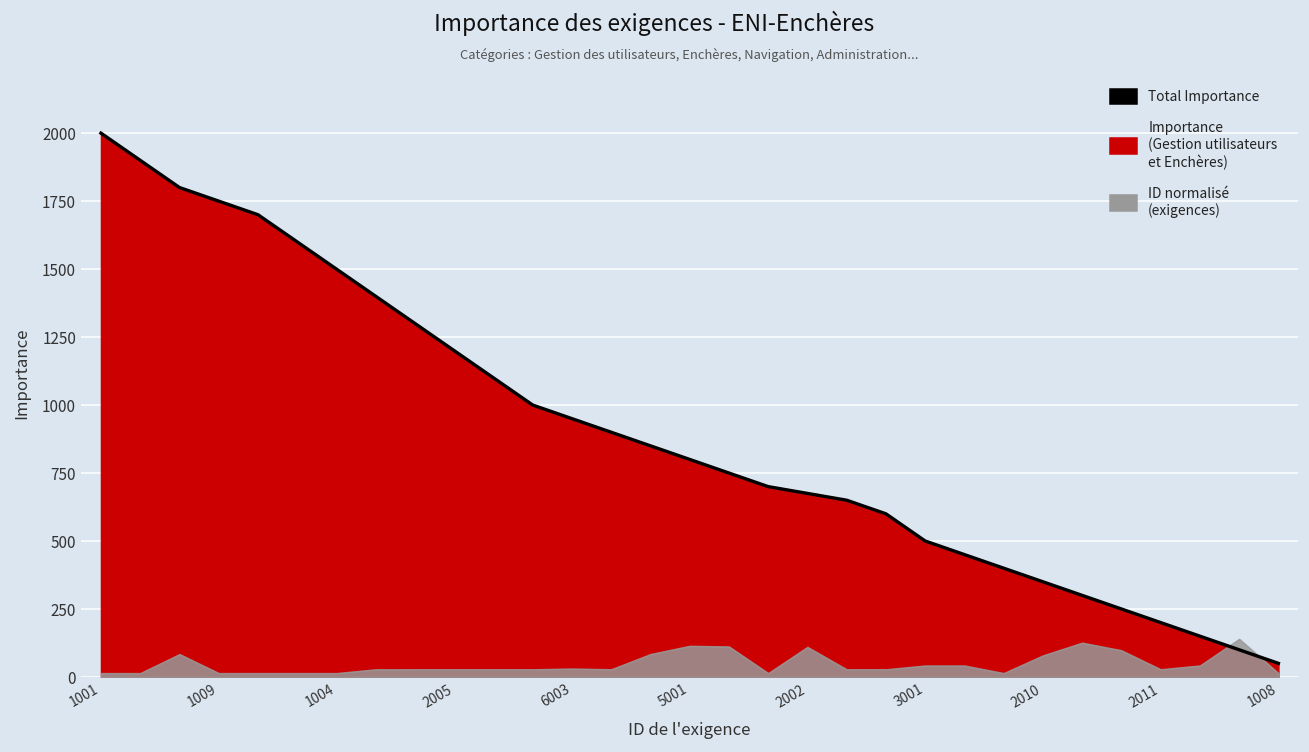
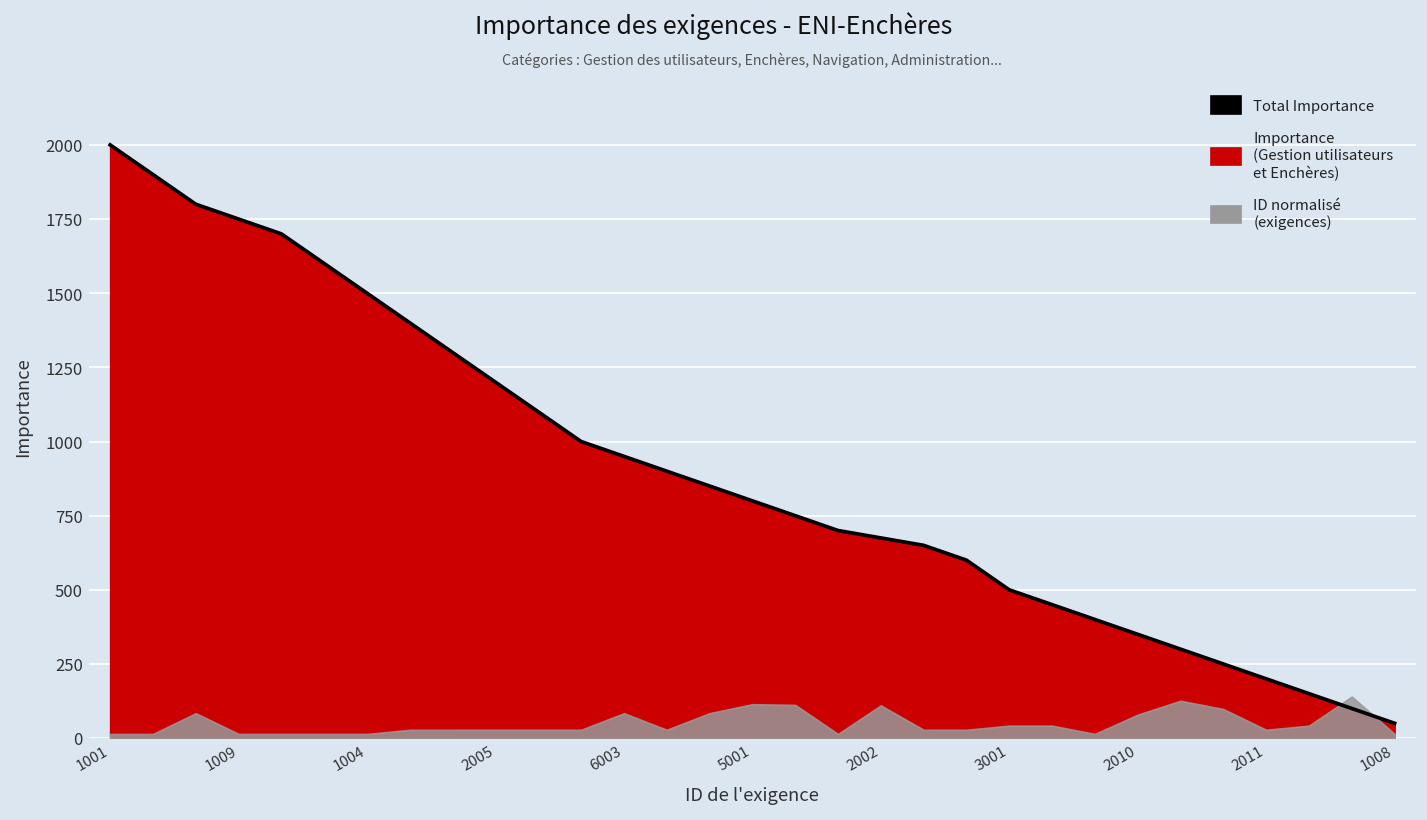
ID normalisé (exigences), 6003: 30 -> 80
